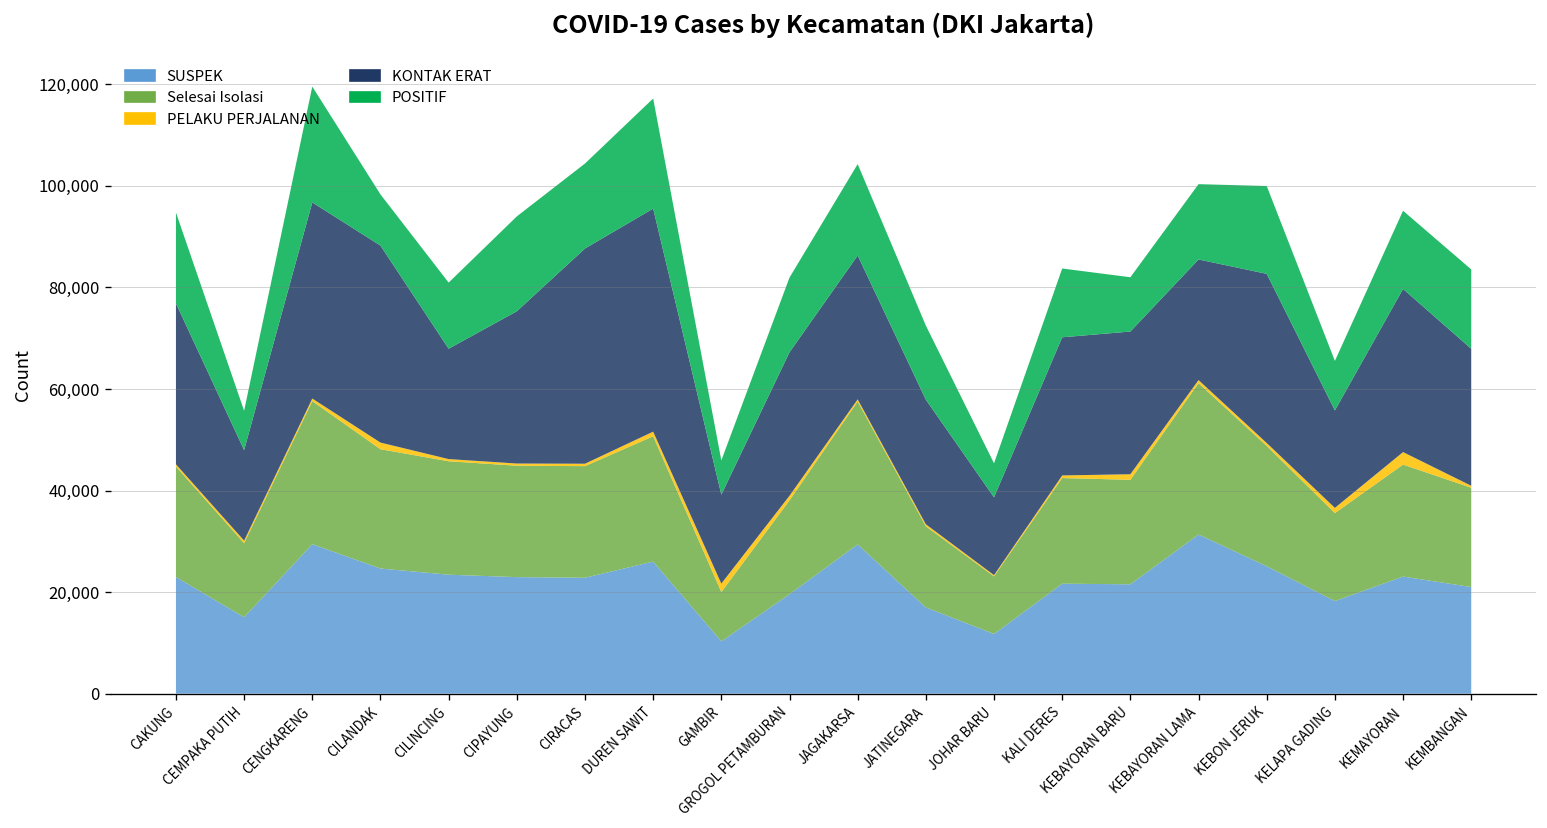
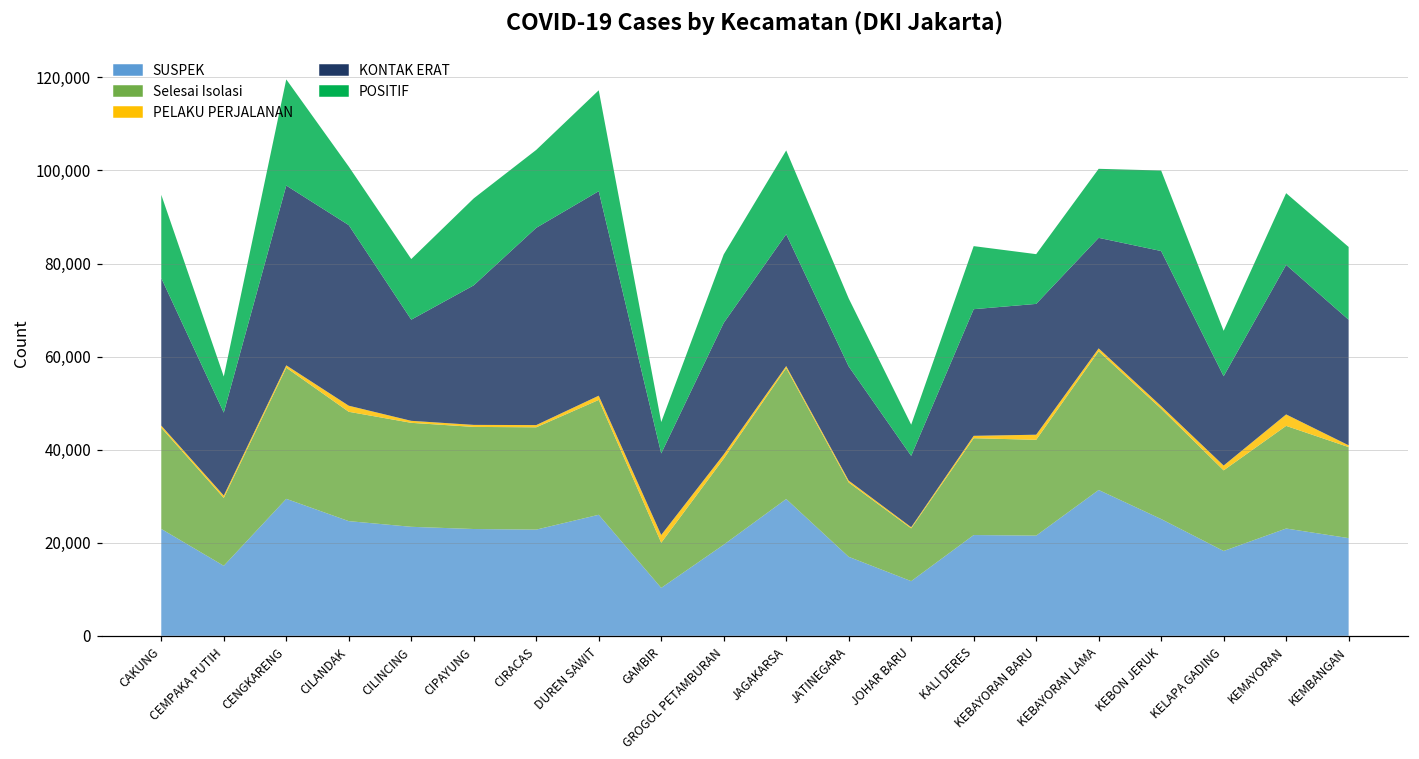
POSITIF, CILANDAK: 10,000 -> 13,000
